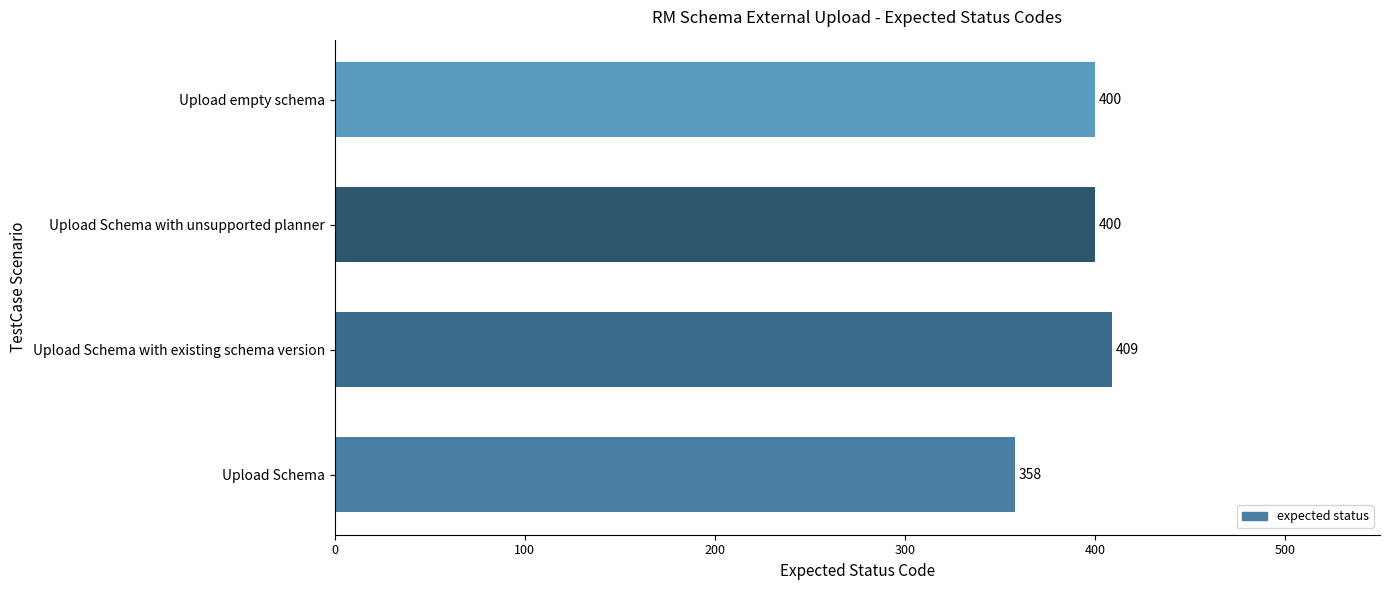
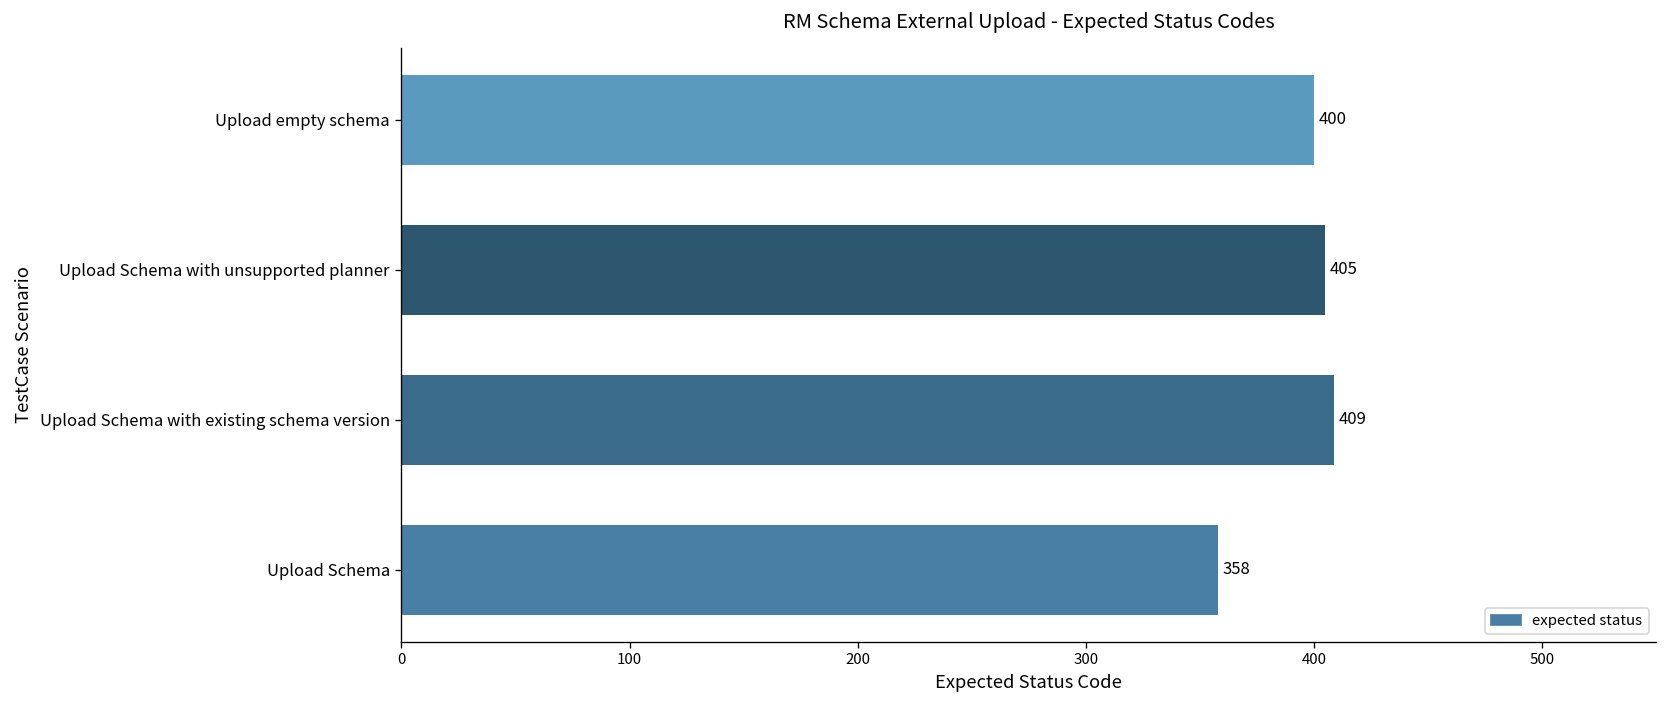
Upload Schema with unsupported planner: 400 -> 405
